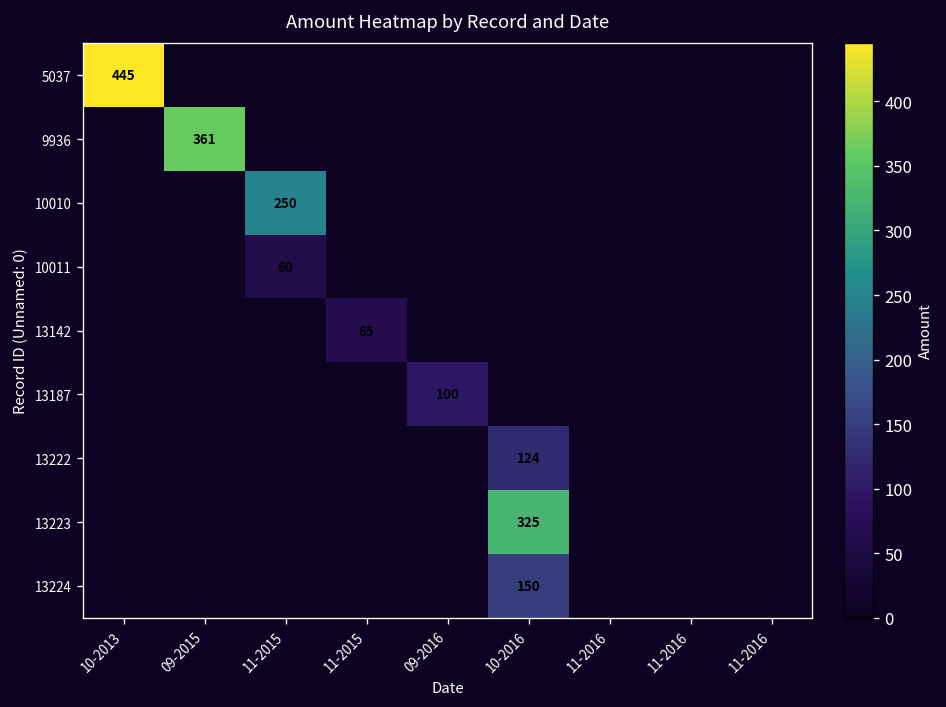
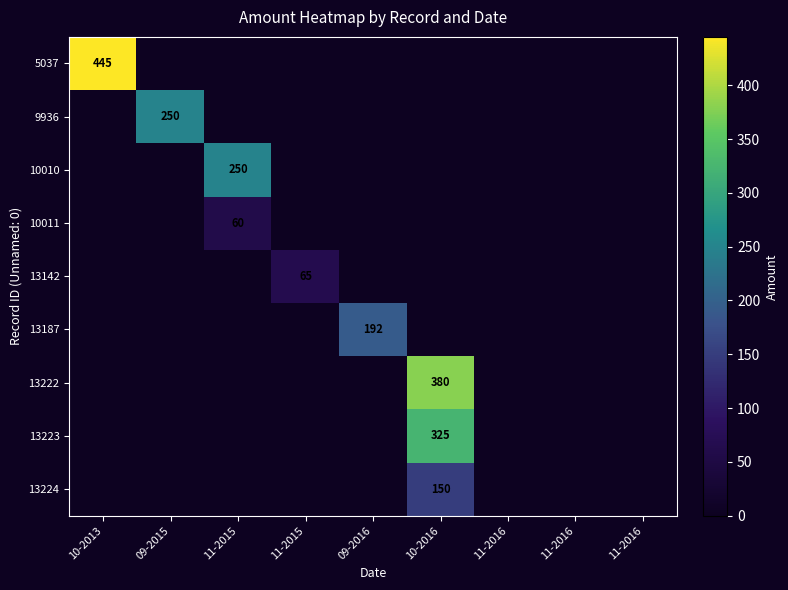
9936, 09-2015: 361 -> 250
13187, 09-2016: 100 -> 192
13222, 10-2016: 124 -> 380
